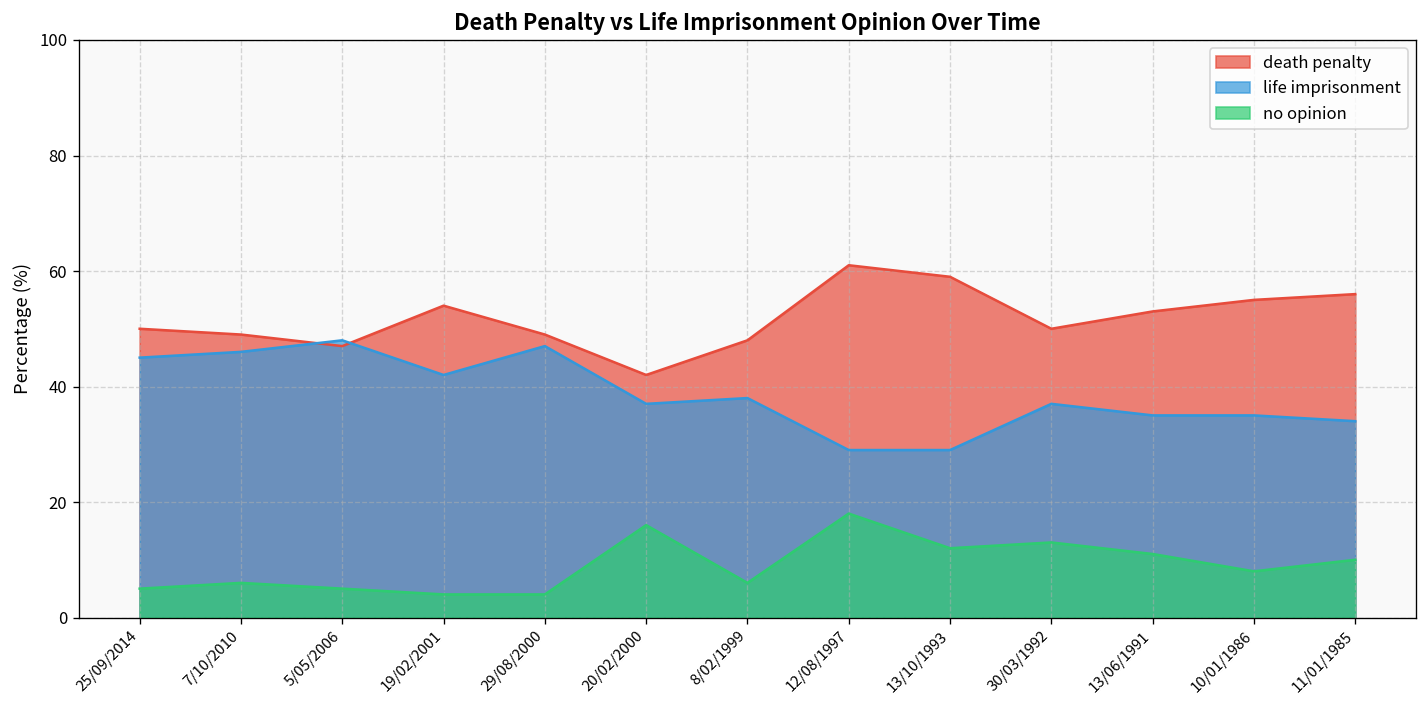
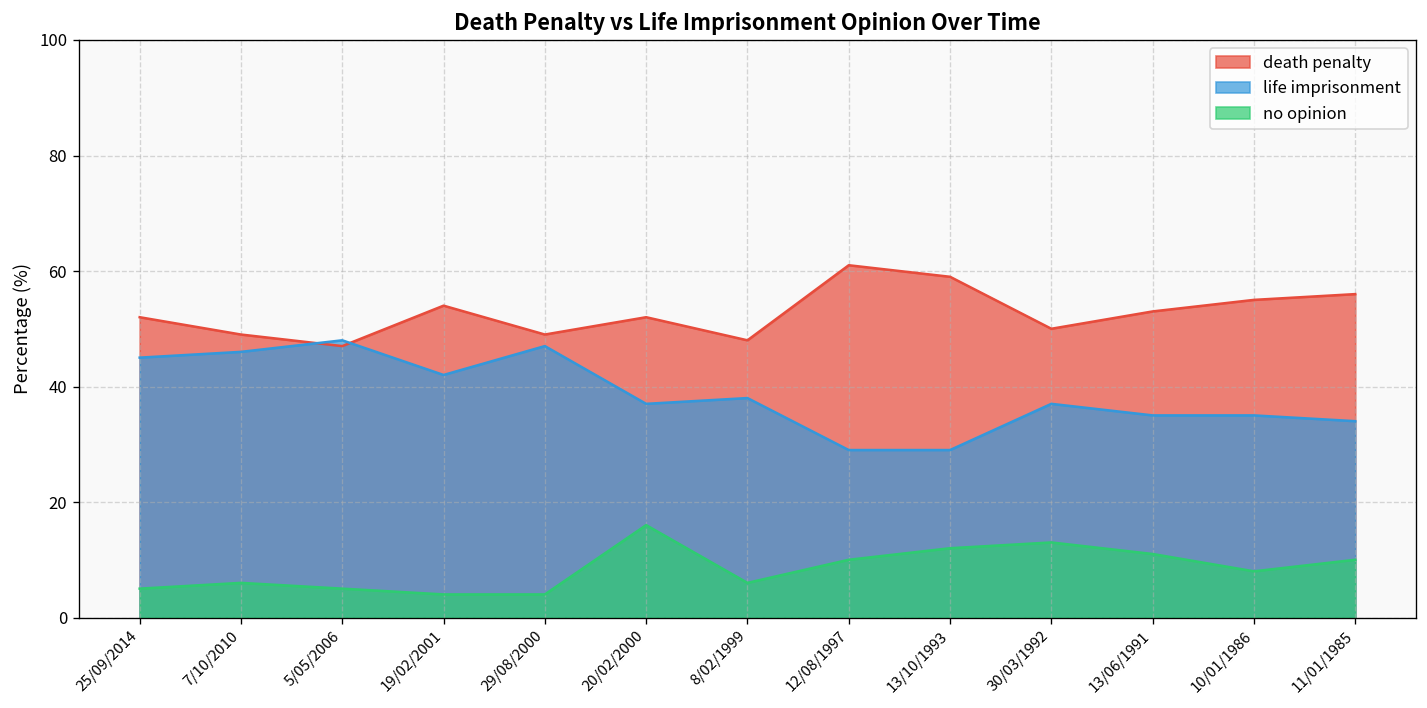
death penalty, 25/09/2014: 50 -> 52
death penalty, 20/02/2000: 42 -> 52
no opinion, 12/08/1997: 18 -> 10
